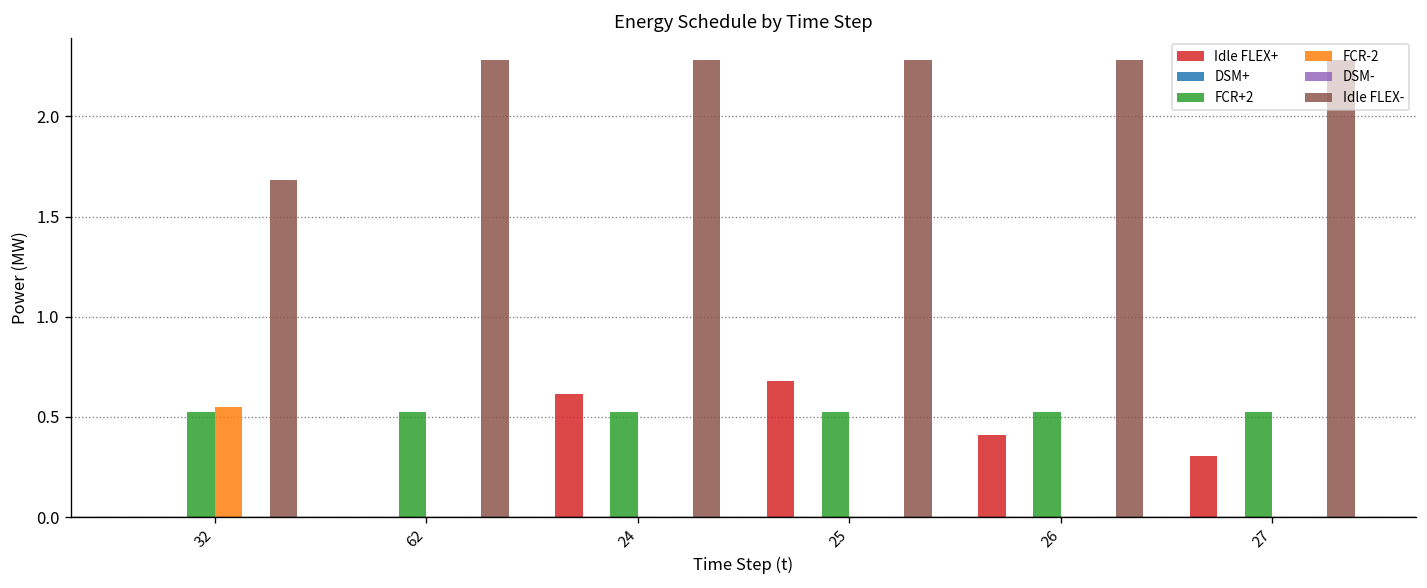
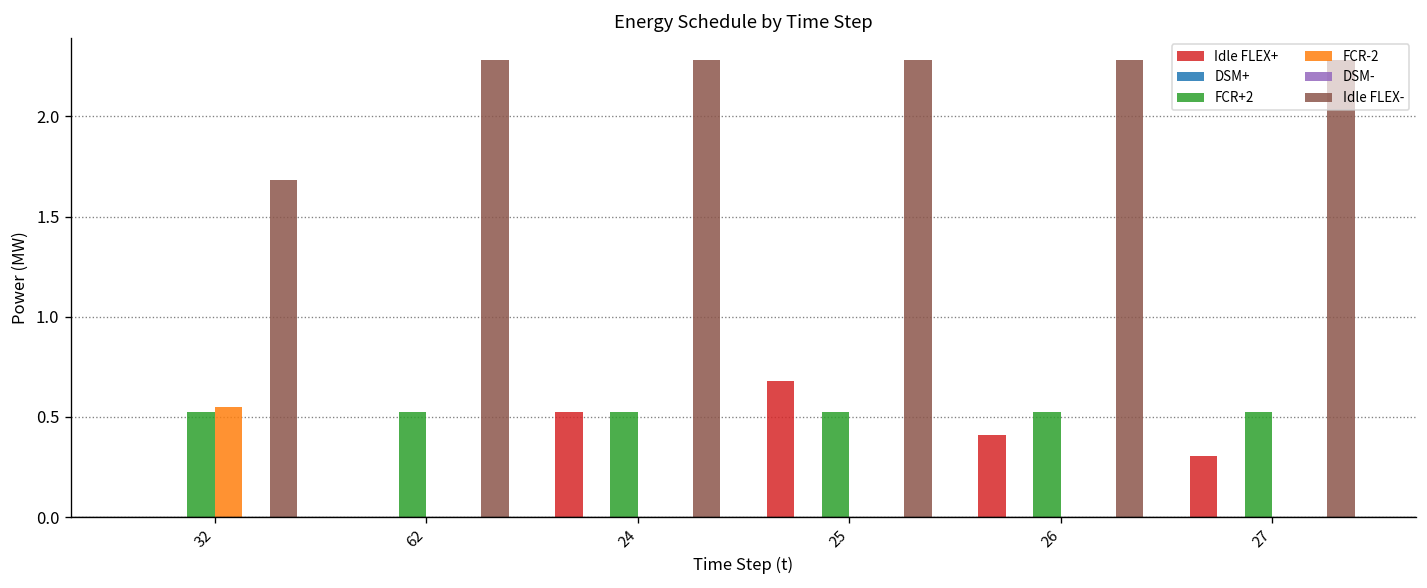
Idle FLEX+, 24: 0.62 -> 0.52
